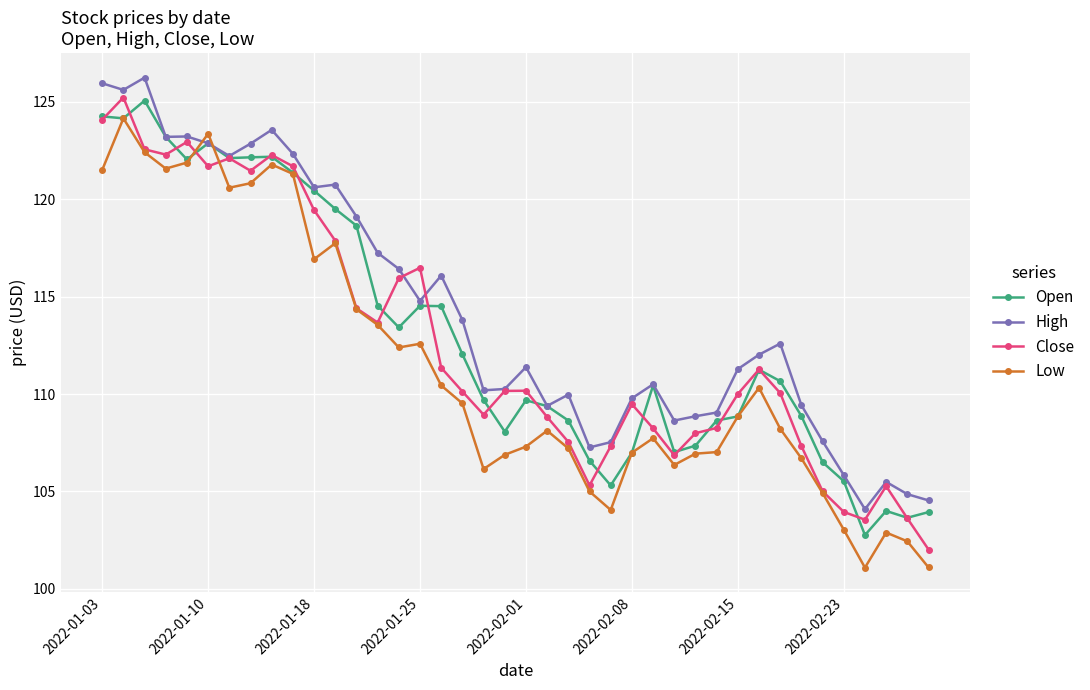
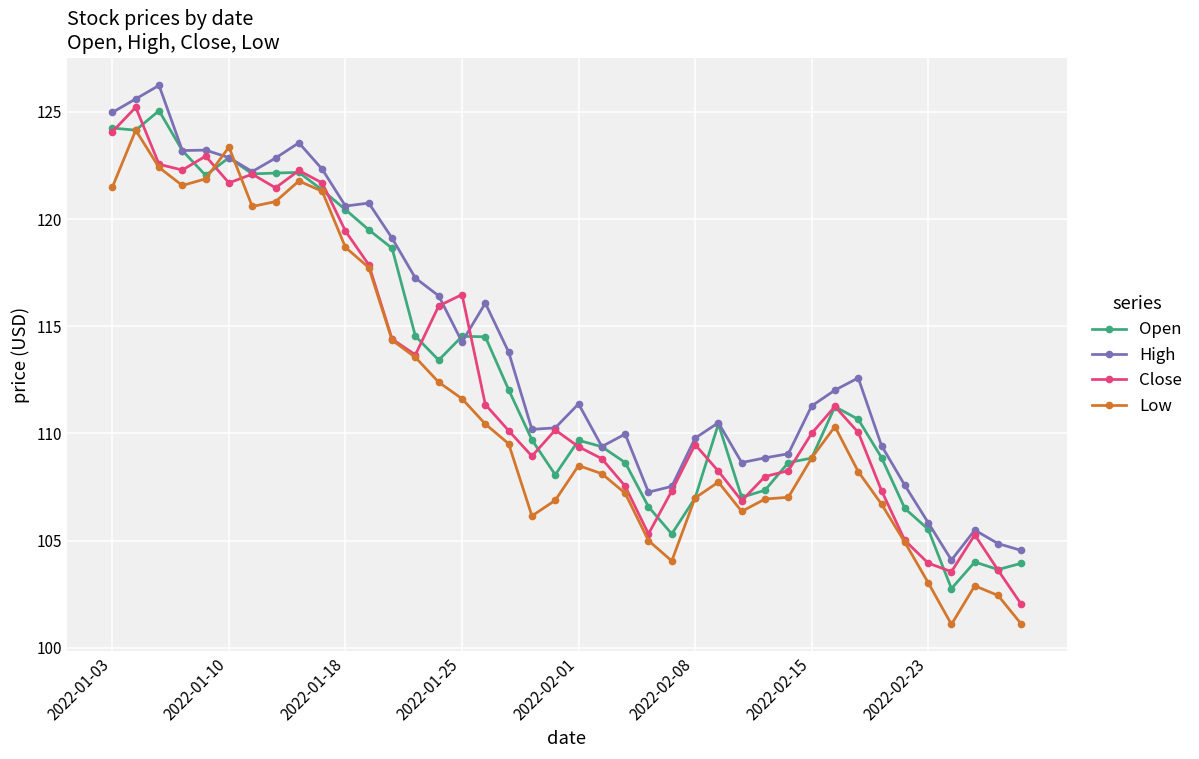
High, 2022-01-03: 126.0 -> 125.0
Low, 2022-01-18: 116.9 -> 118.7
High, 2022-01-25: 114.8 -> 114.3
Low, 2022-01-25: 112.6 -> 111.6
Close, 2022-02-01: 110.2 -> 109.4
Low, 2022-02-01: 107.3 -> 108.5
